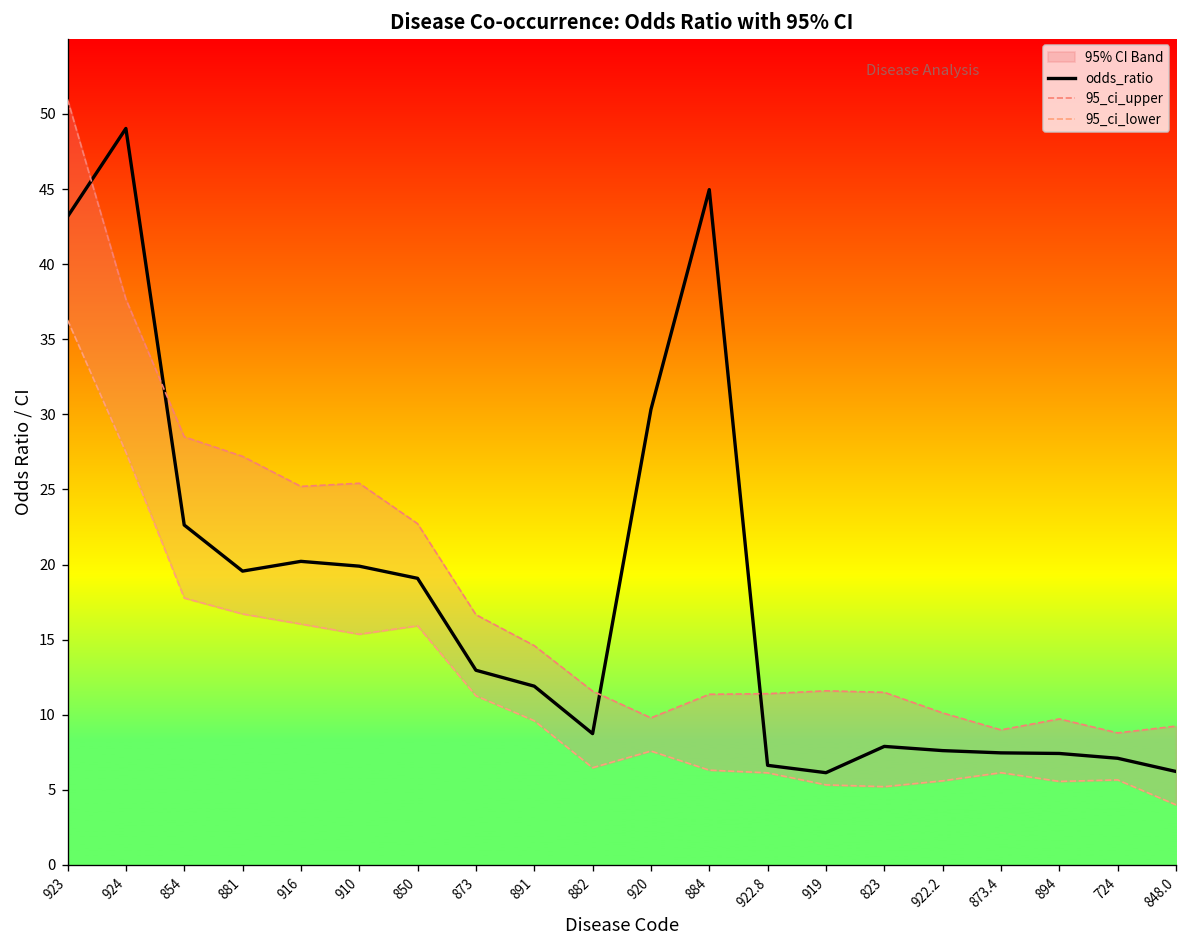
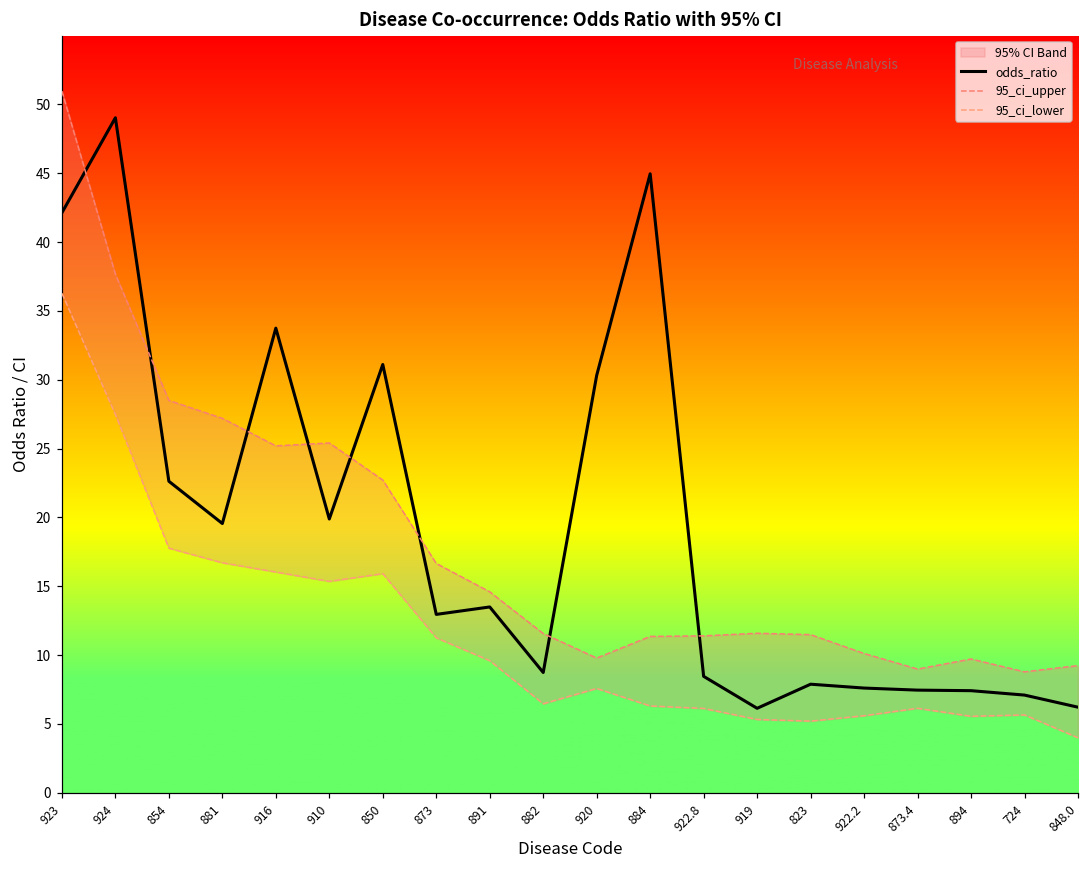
odds_ratio, 923: 43.2 -> 42.1
odds_ratio, 916: 20.2 -> 33.8
odds_ratio, 850: 19.1 -> 31.1
odds_ratio, 891: 11.9 -> 13.5
odds_ratio, 922.8: 6.6 -> 8.5
